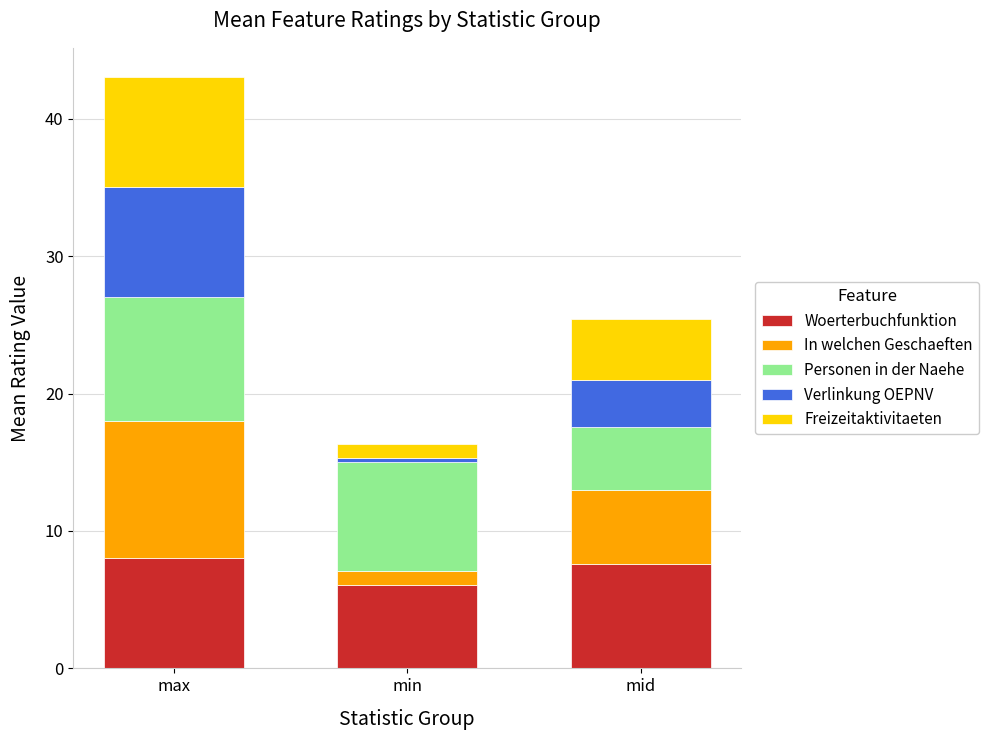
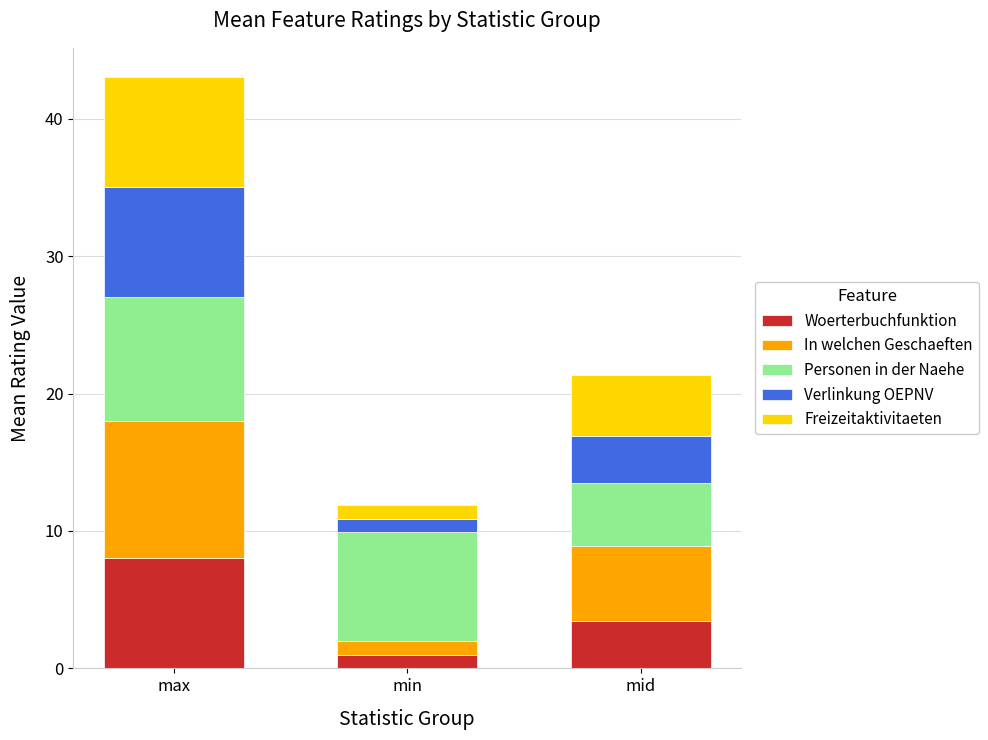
Woerterbuchfunktion, min: 6.1 -> 1.0
Verlinkung OEPNV, min: 0.3 -> 1.0
Woerterbuchfunktion, mid: 7.6 -> 3.5
